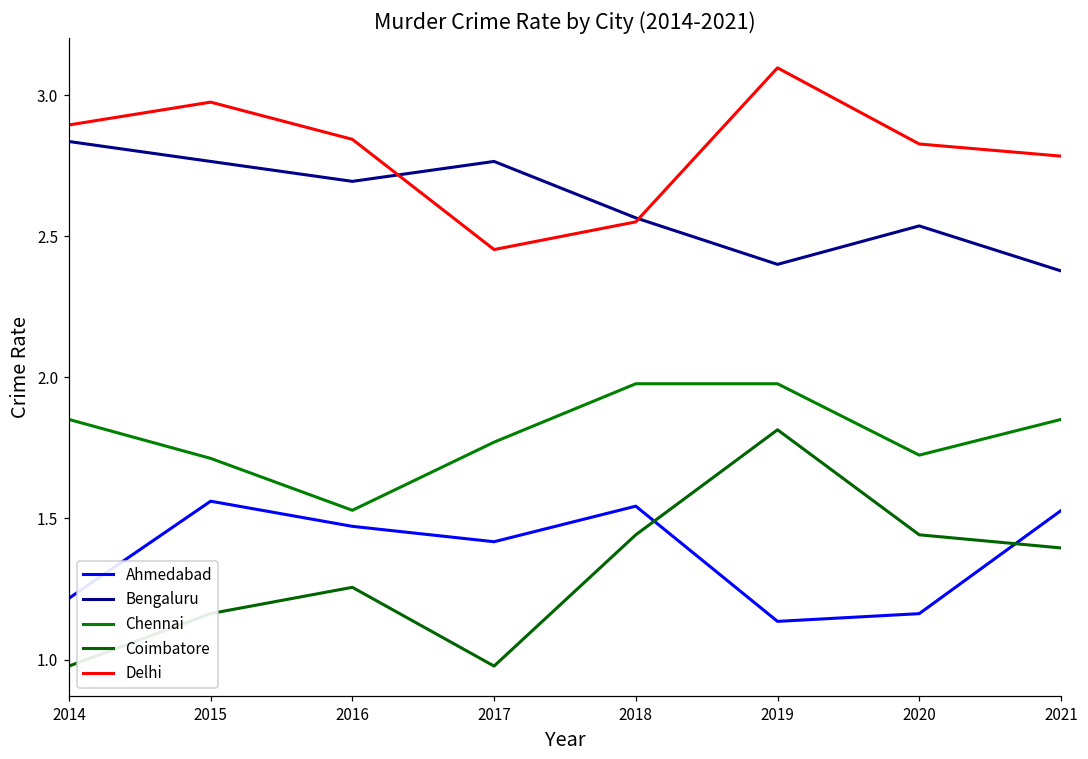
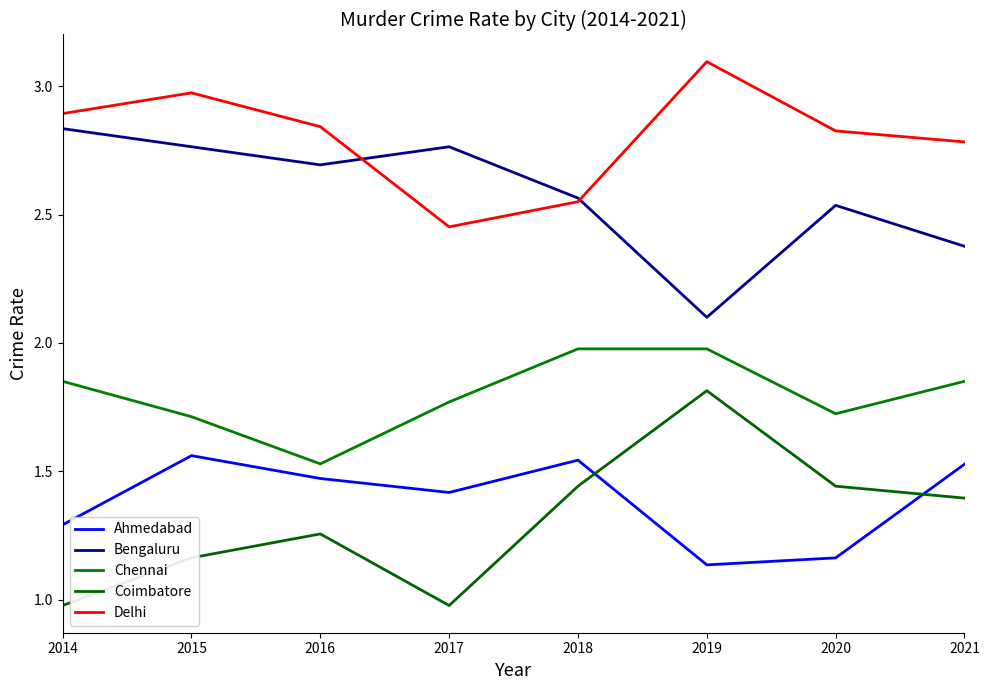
Ahmedabad, 2014: 1.22 -> 1.29
Bengaluru, 2019: 2.4 -> 2.1
